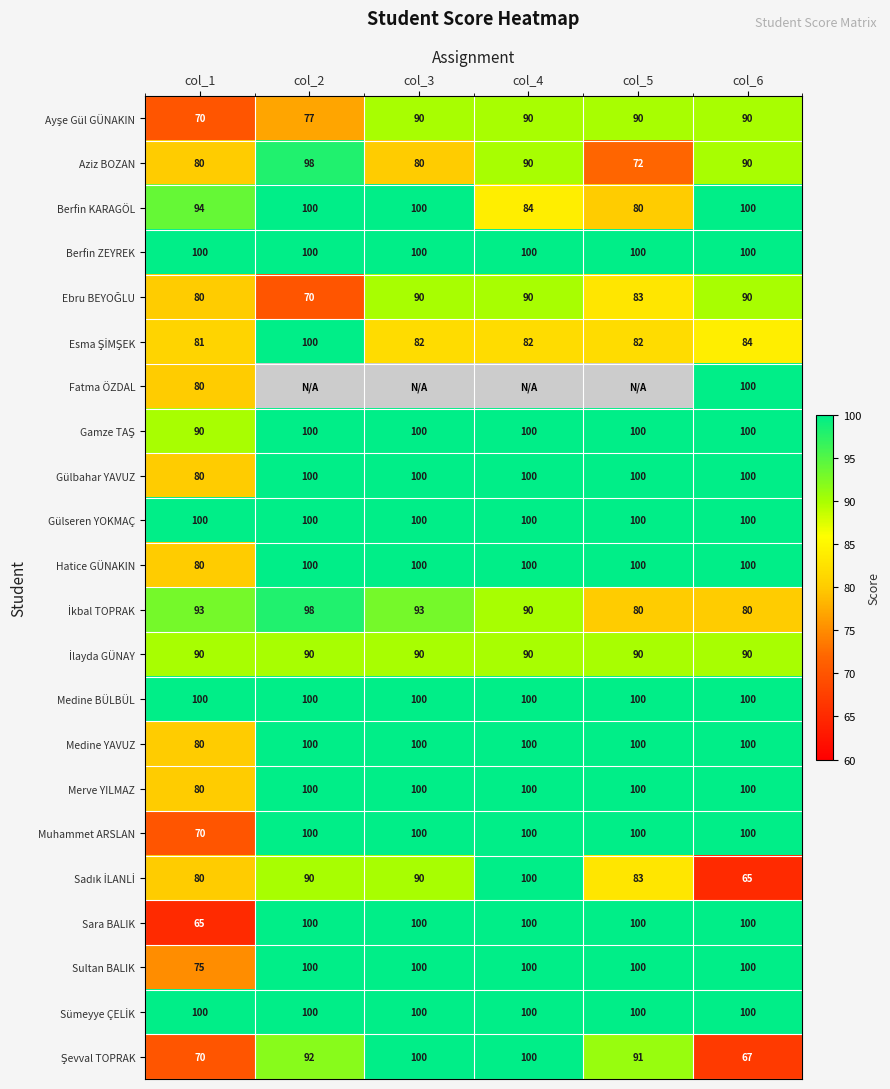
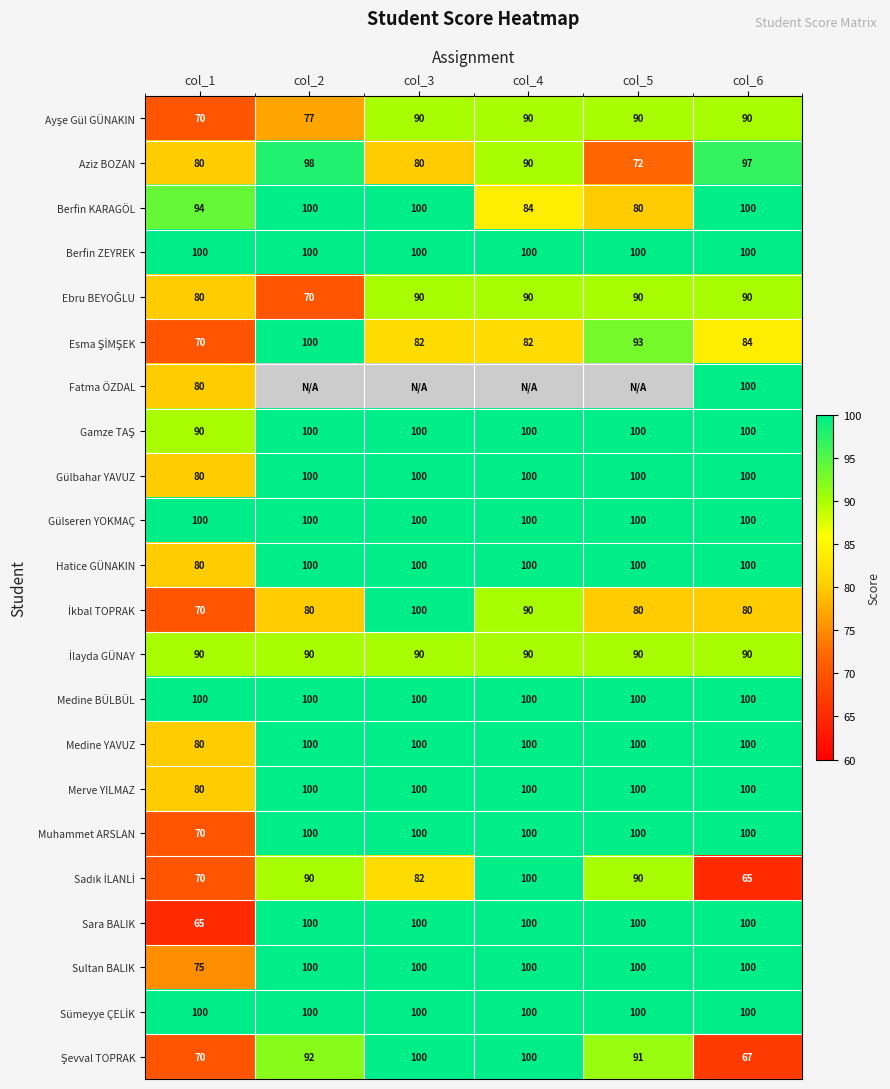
Aziz BOZAN, col_6: 90 -> 97
Ebru BEYOĞLU, col_5: 83 -> 90
Esma ŞİMŞEK, col_1: 81 -> 70
Esma ŞİMŞEK, col_5: 82 -> 93
İkbal TOPRAK, col_1: 93 -> 70
İkbal TOPRAK, col_2: 98 -> 80
İkbal TOPRAK, col_3: 93 -> 100
Sadık İLANLİ, col_1: 80 -> 70
Sadık İLANLİ, col_3: 90 -> 82
Sadık İLANLİ, col_5: 83 -> 90
